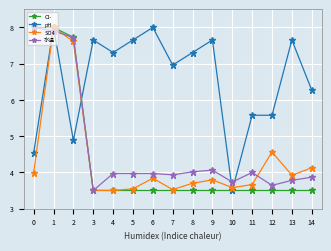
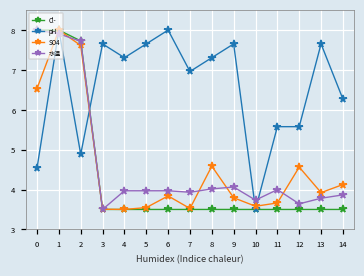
SO4, 0: 4.0 -> 6.5
SO4, 8: 3.7 -> 4.6
